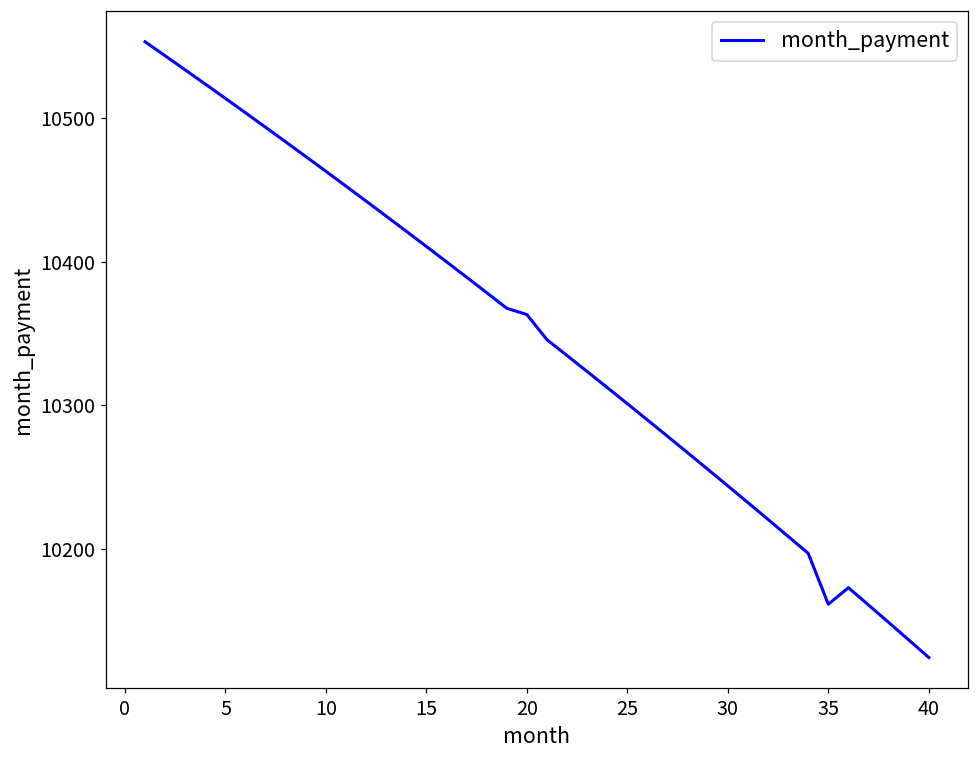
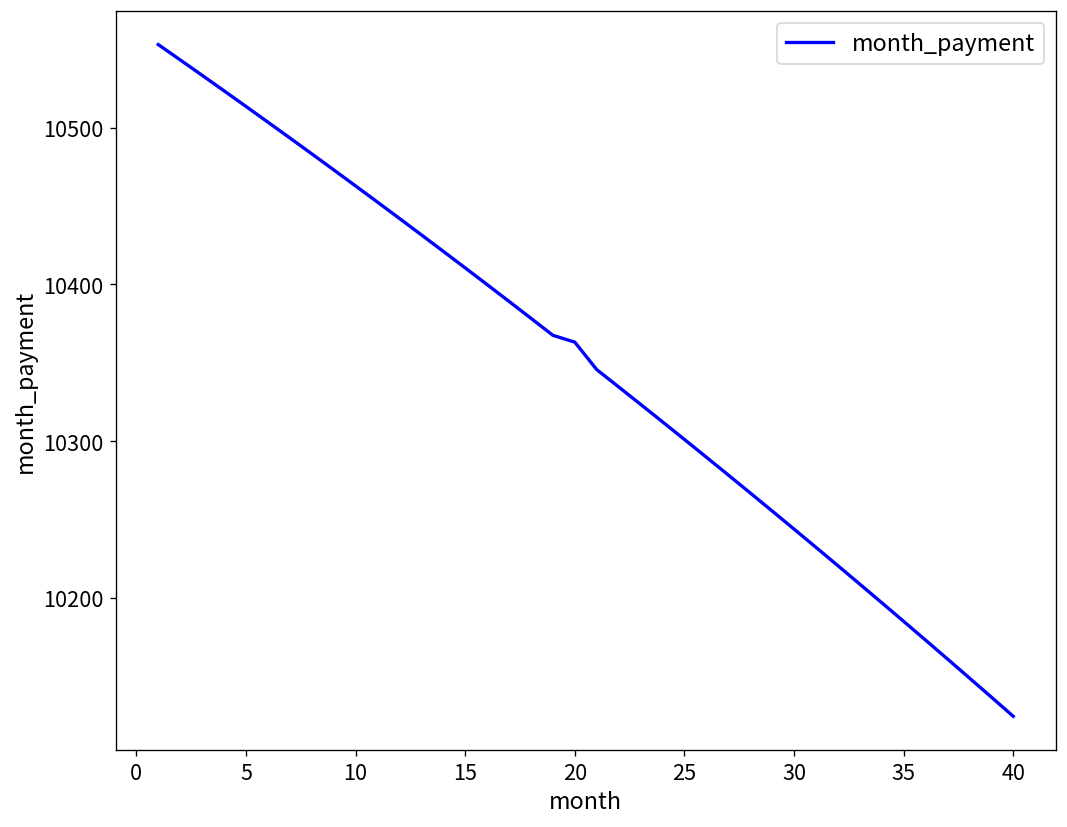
35: 10161 -> 10185
